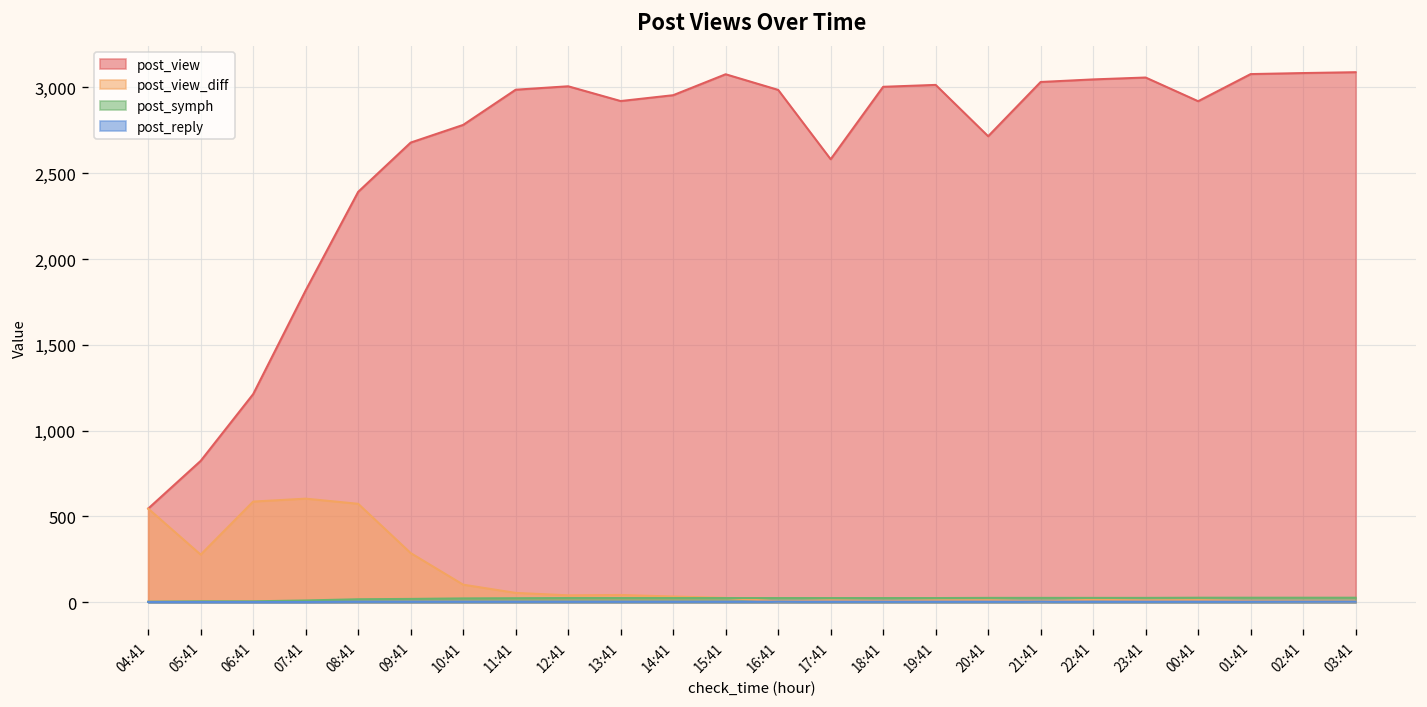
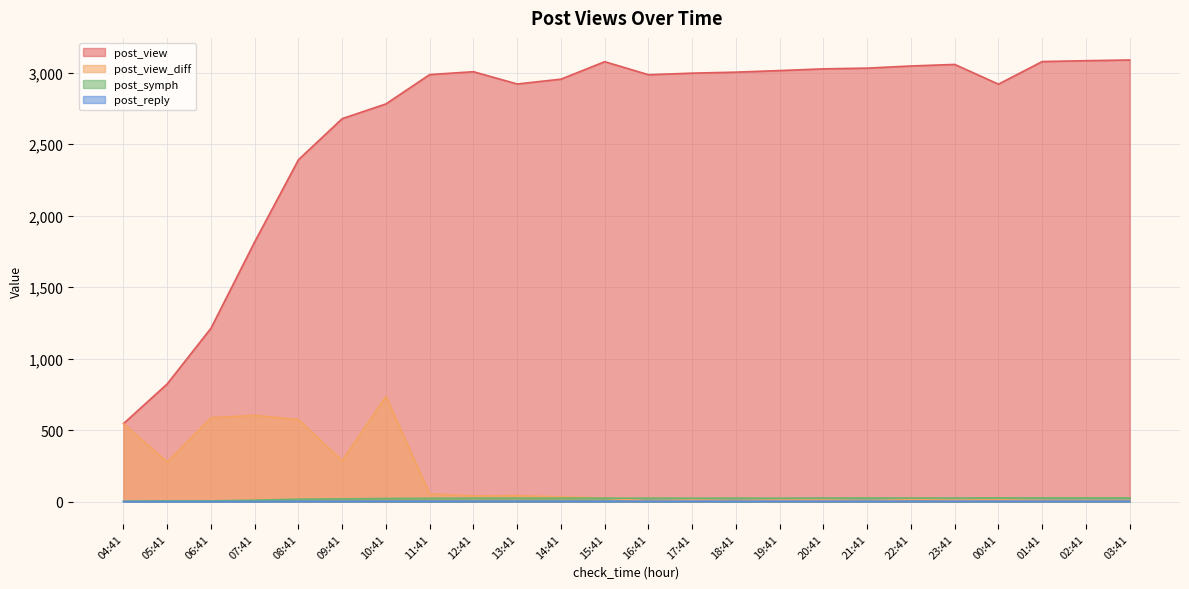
post_view_diff, 10:41: 100 -> 740
post_view, 17:41: 2,580 -> 3,000
post_view, 20:41: 2,720 -> 3,030
